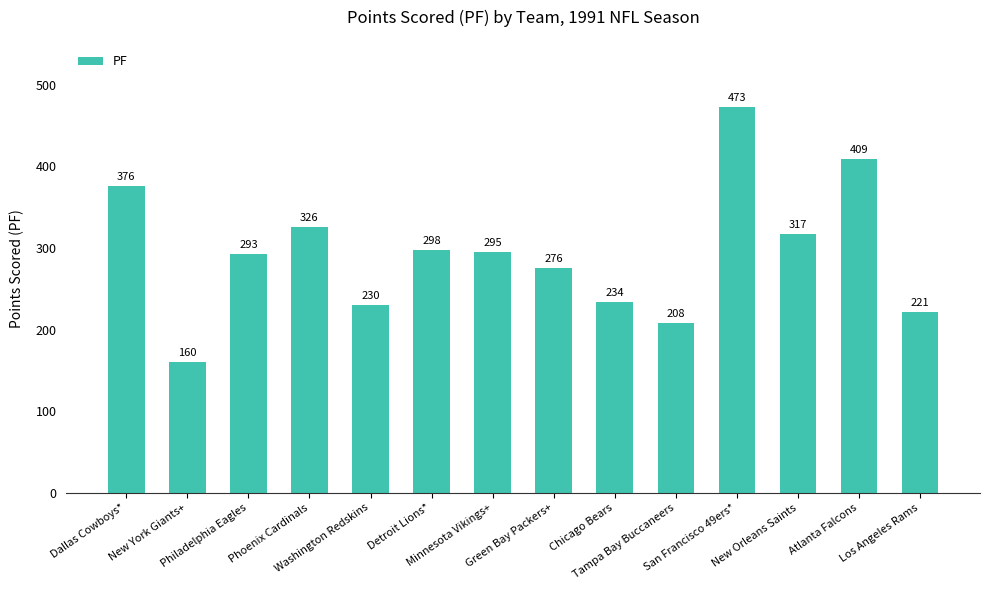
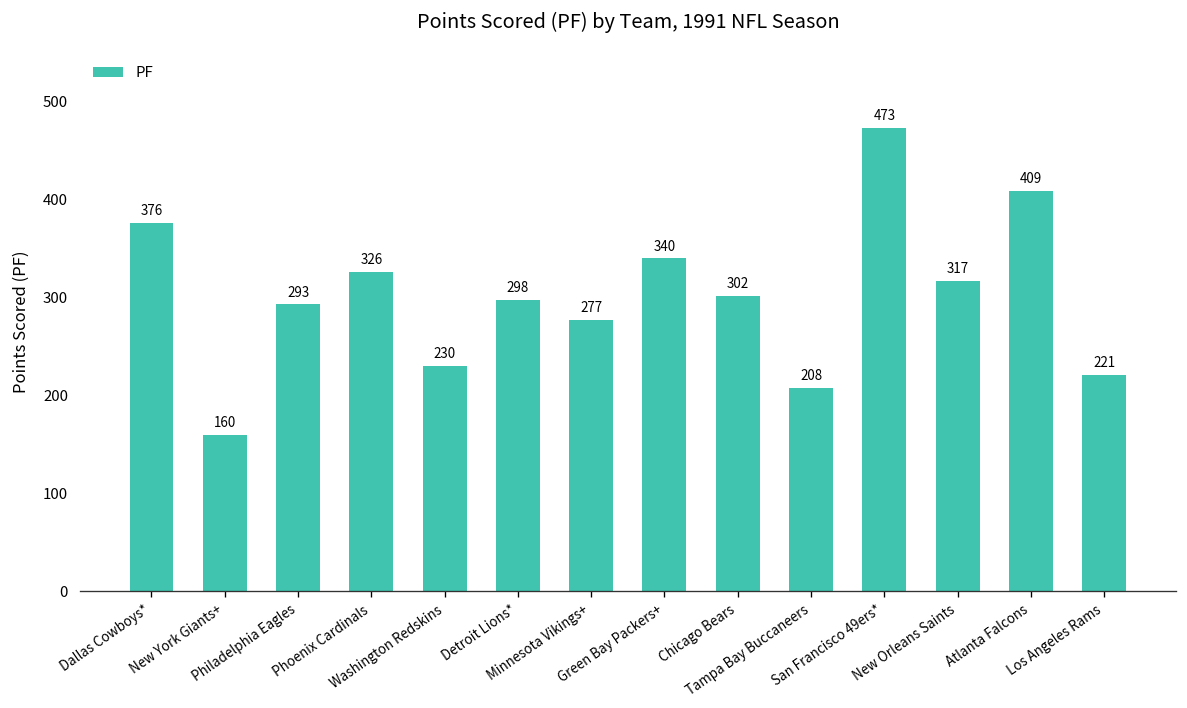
Minnesota Vikings+: 295 -> 277
Green Bay Packers+: 276 -> 340
Chicago Bears: 234 -> 302
